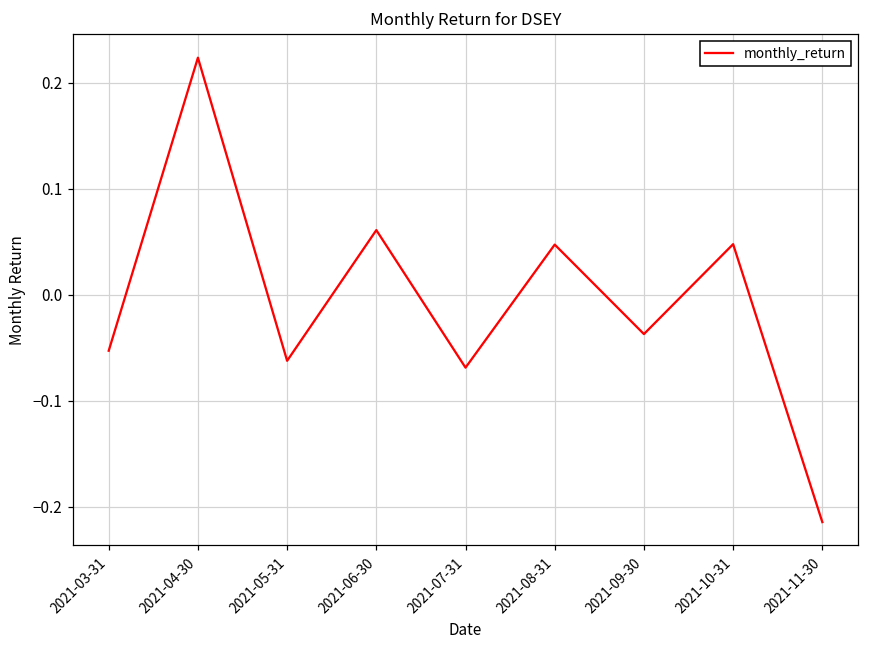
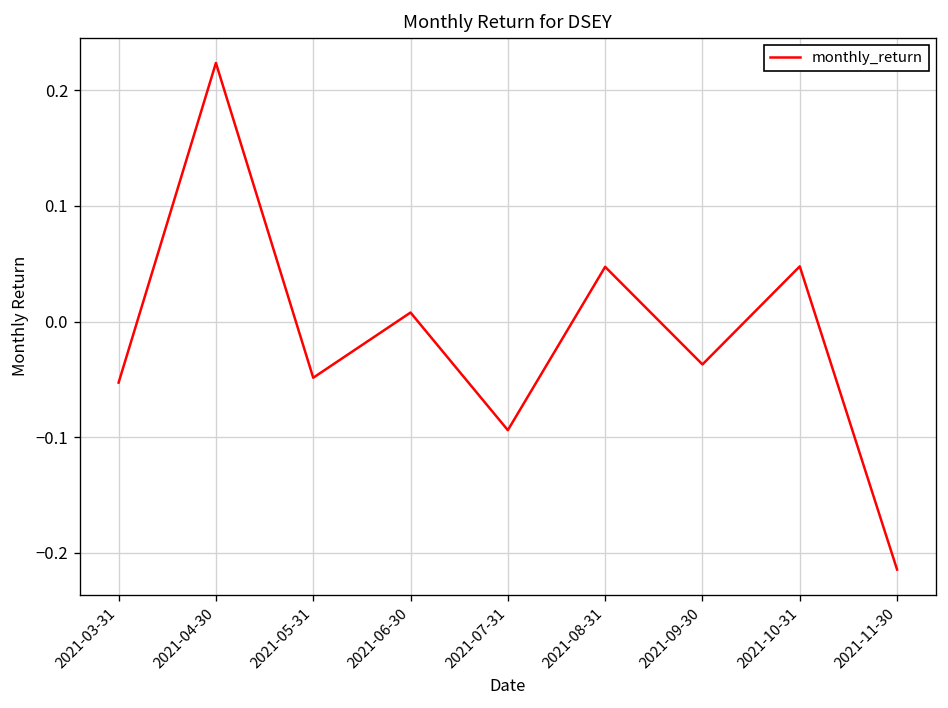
2021-05-31: -0.06 -> -0.05
2021-06-30: 0.06 -> 0.01
2021-07-31: -0.07 -> -0.09
